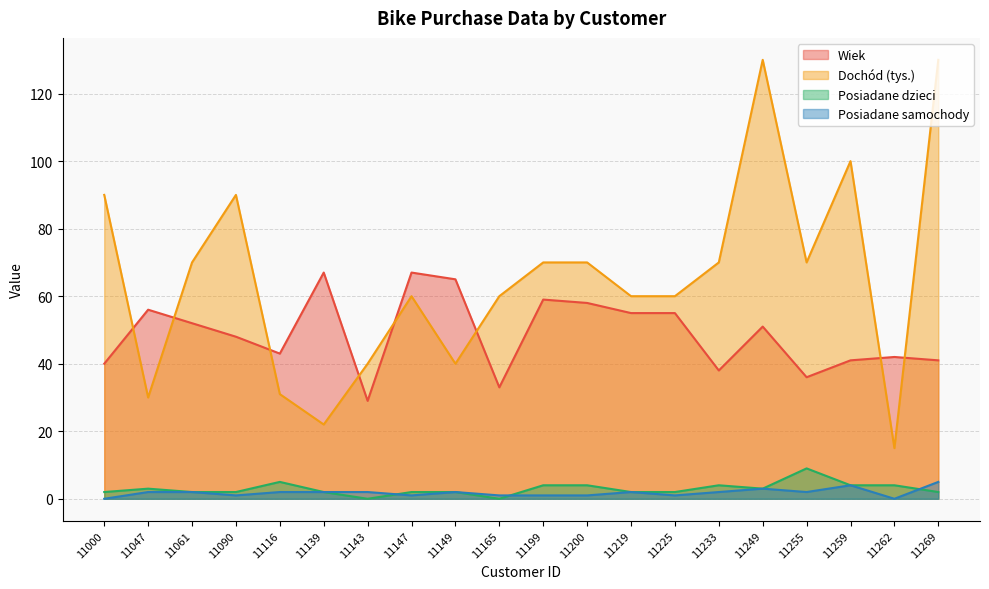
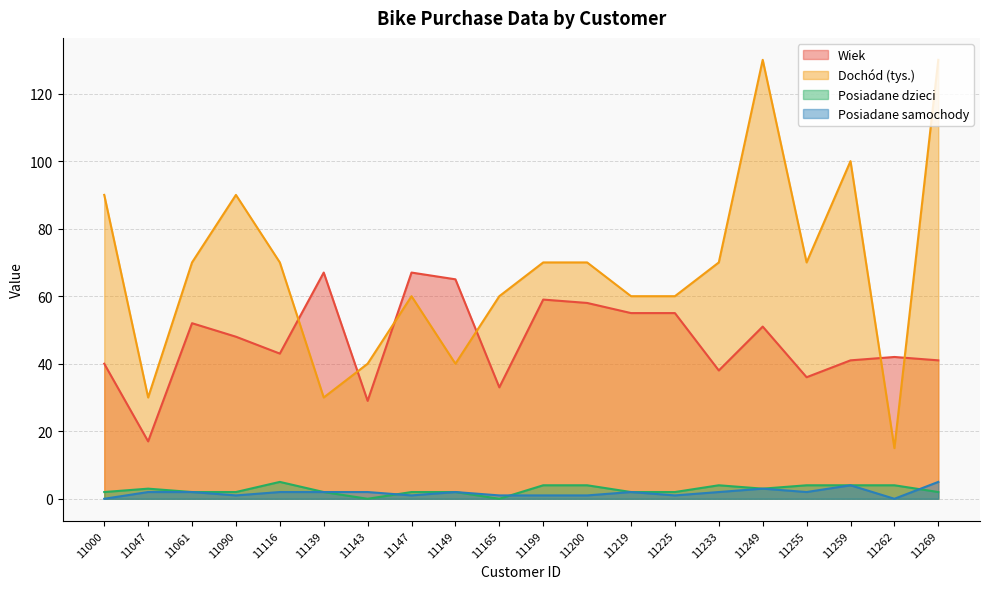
Wiek, 11047: 56 -> 17
Dochód (tys.), 11116: 31 -> 70
Dochód (tys.), 11139: 22 -> 30
Posiadane dzieci, 11255: 9 -> 4
